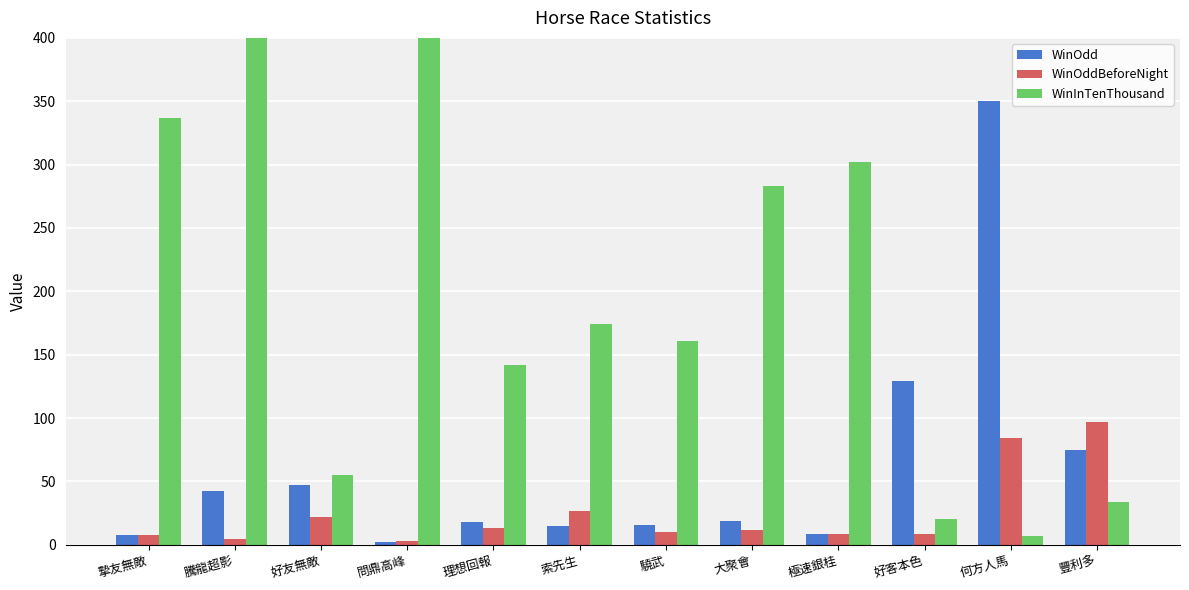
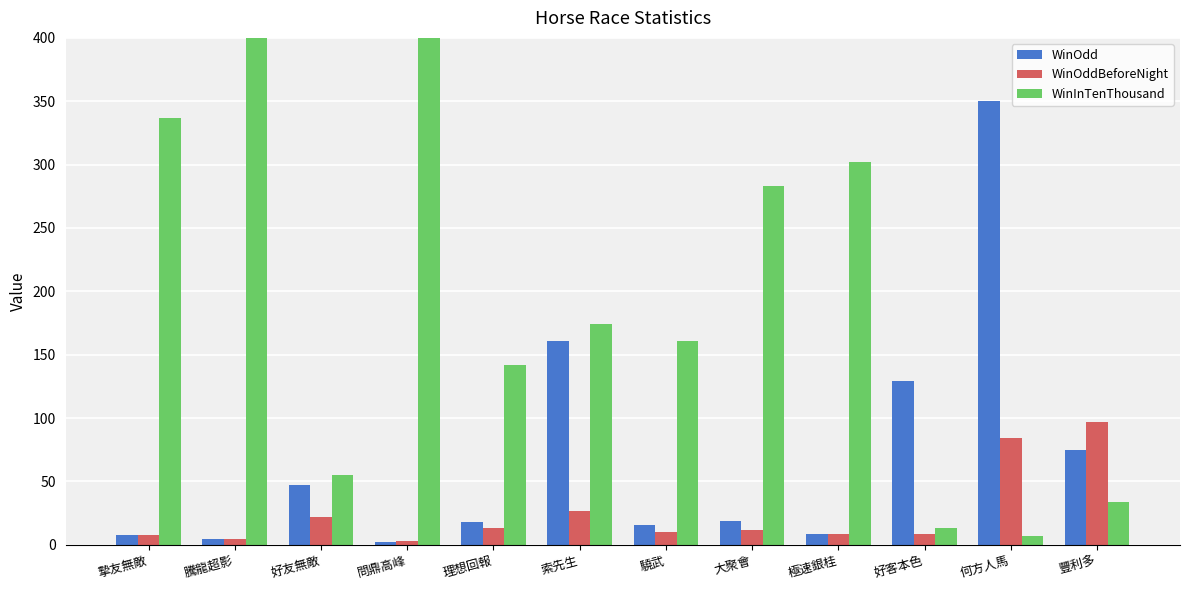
WinOdd, 騰龍超影: 42 -> 4
WinOdd, 索先生: 15 -> 161
WinInTenThousand, 好客本色: 20 -> 13
